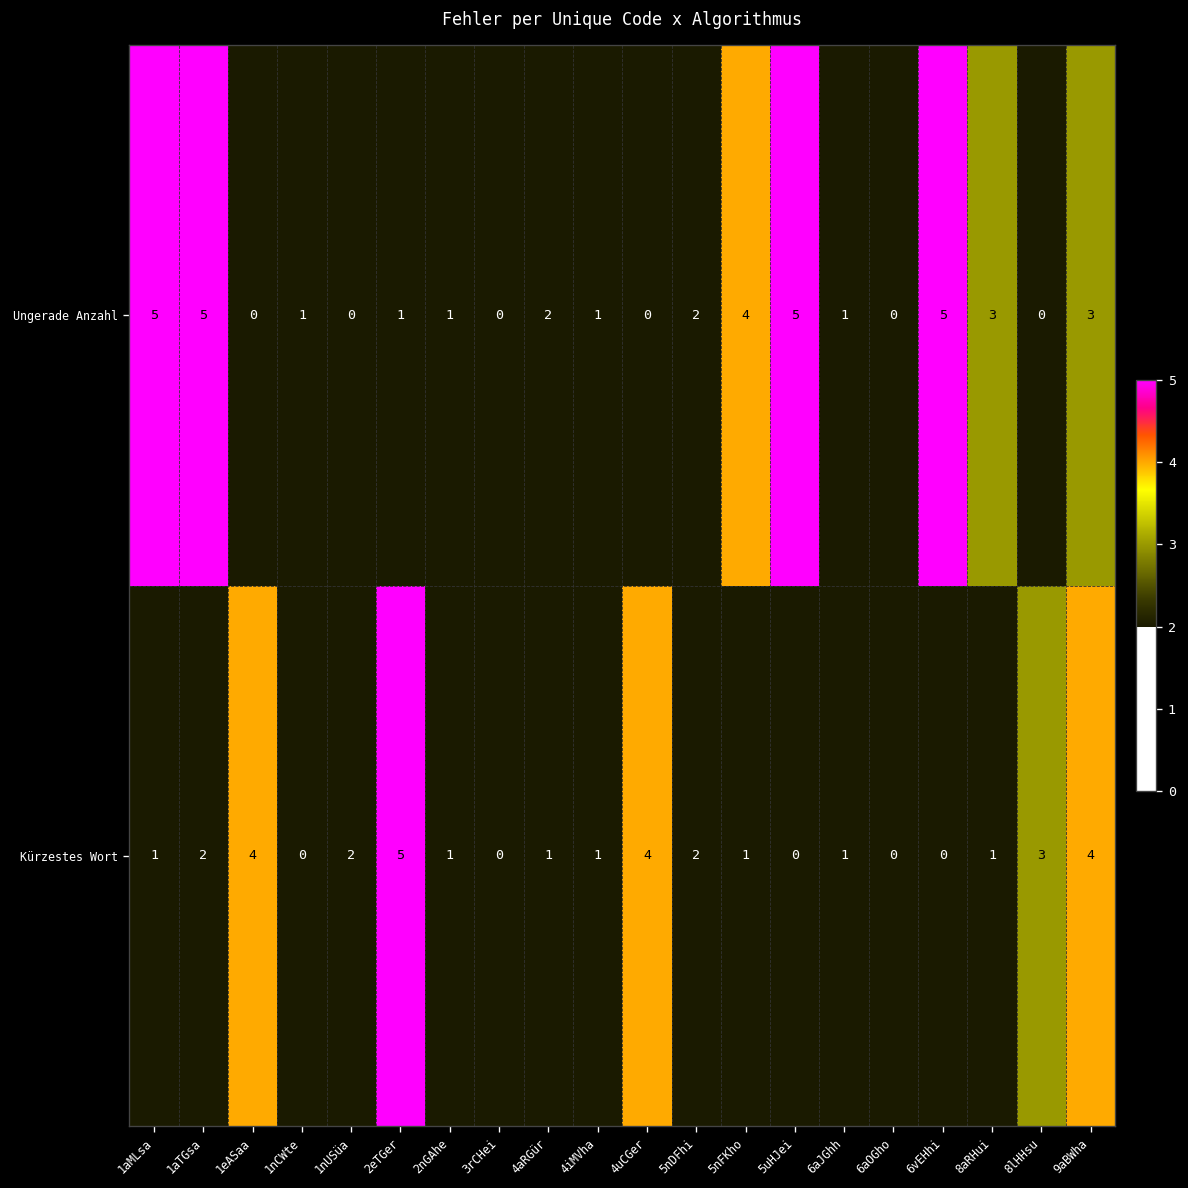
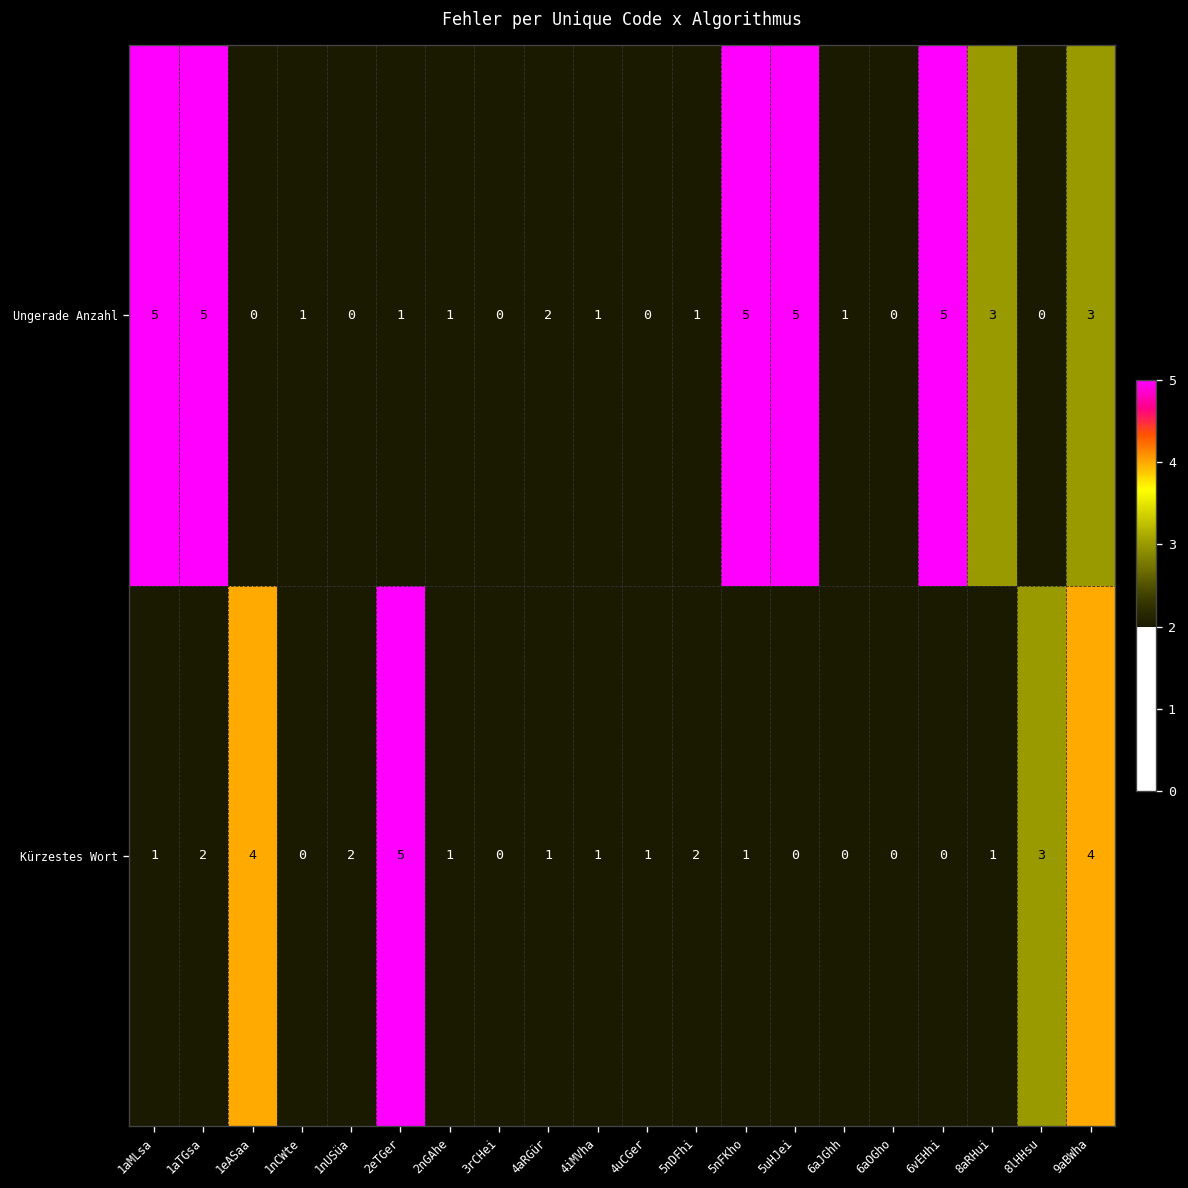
Ungerade Anzahl, 5nDFhi: 2 -> 1
Ungerade Anzahl, 5nFKho: 4 -> 5
Kürzestes Wort, 4uCGer: 4 -> 1
Kürzestes Wort, 6aJGhh: 1 -> 0
